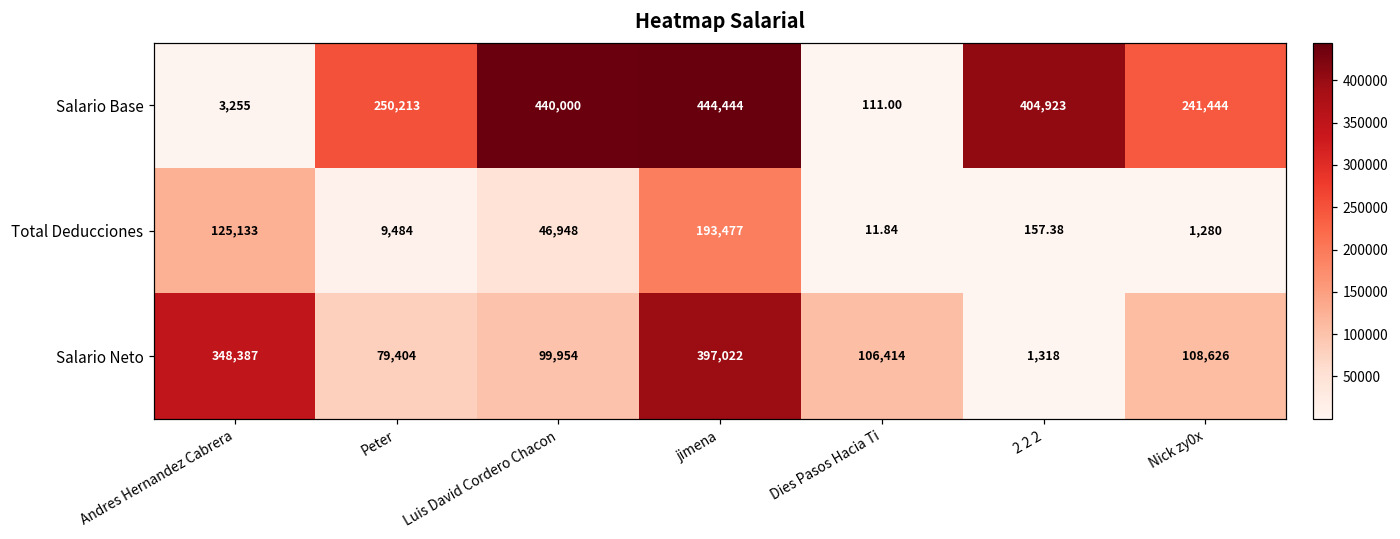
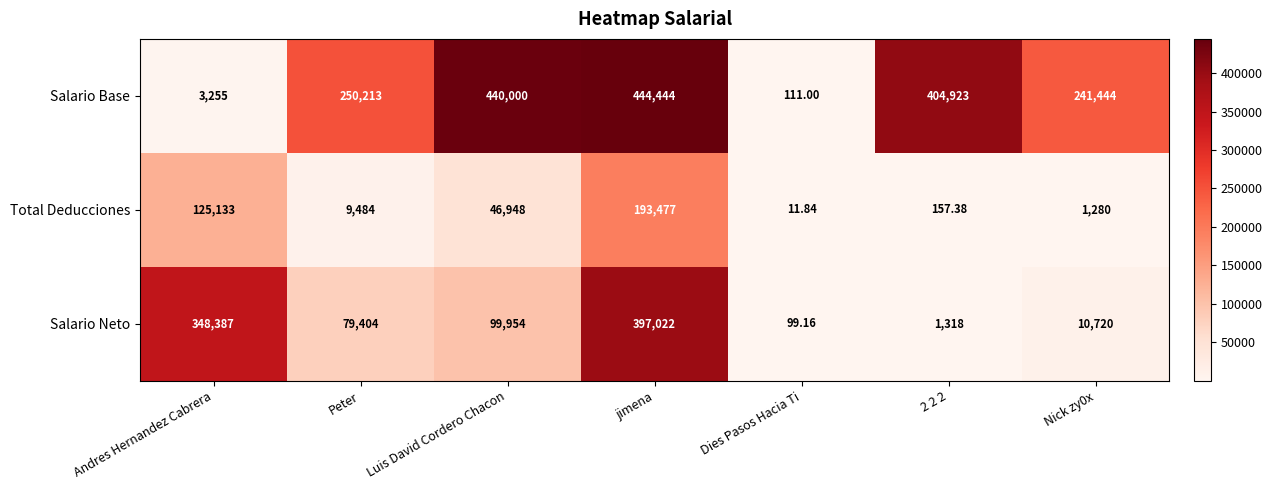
Salario Neto, Dies Pasos Hacia Ti: 106,414 -> 99.16
Salario Neto, Nick zy0x: 108,626 -> 10,720
